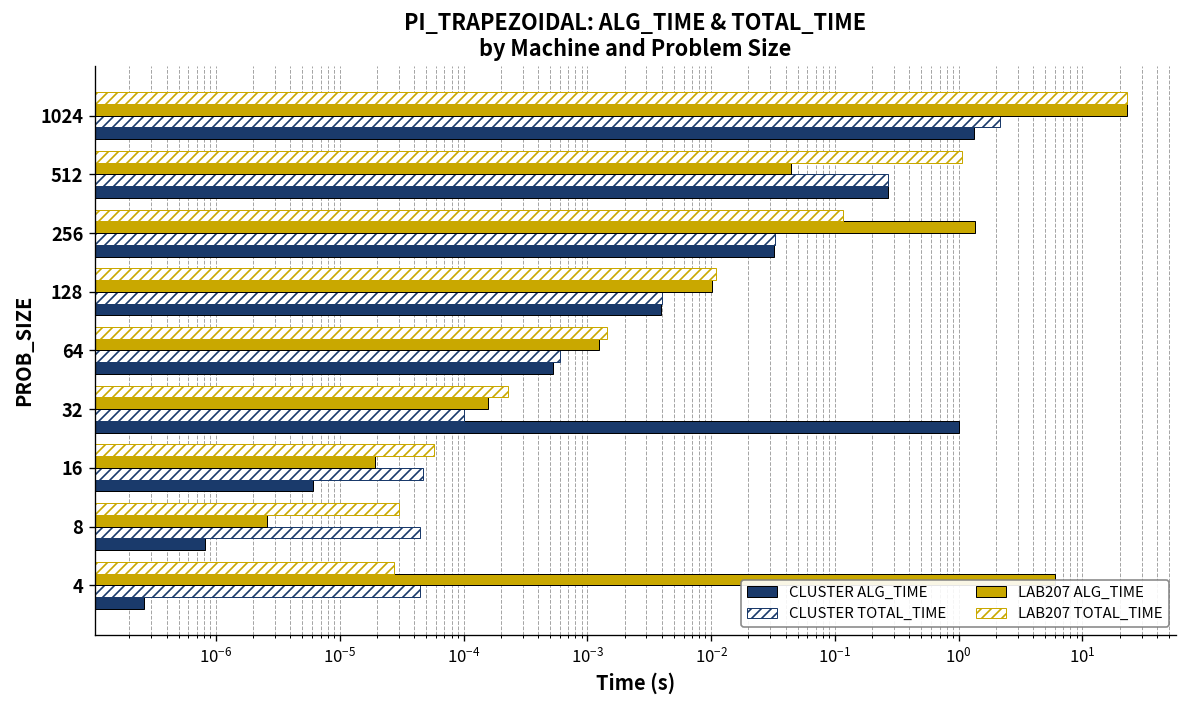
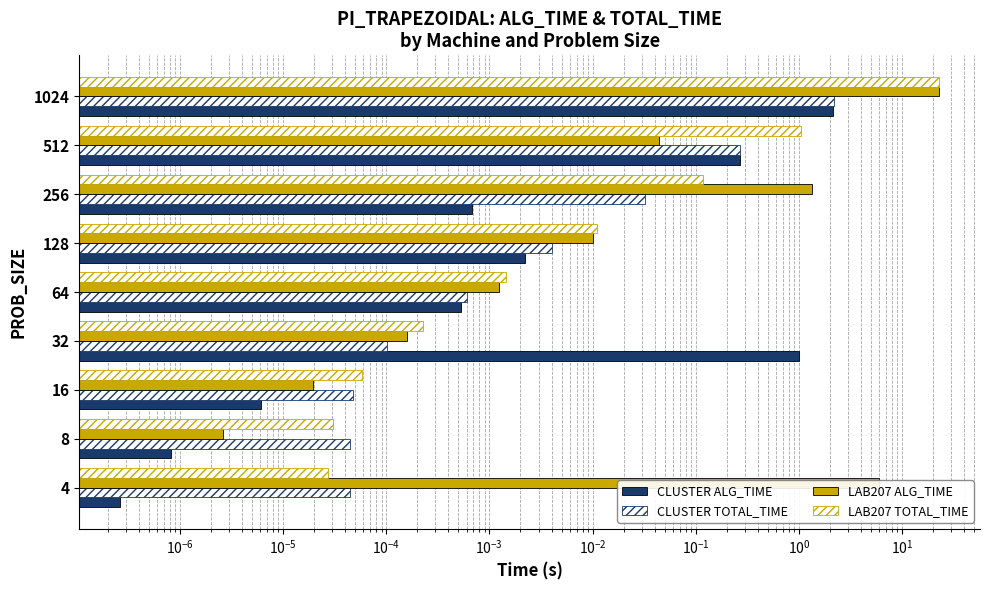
CLUSTER ALG_TIME, 1024: 1.3 -> 2.2
CLUSTER ALG_TIME, 256: 0.032 -> 0.0007
CLUSTER ALG_TIME, 128: 0.0039 -> 0.0022
